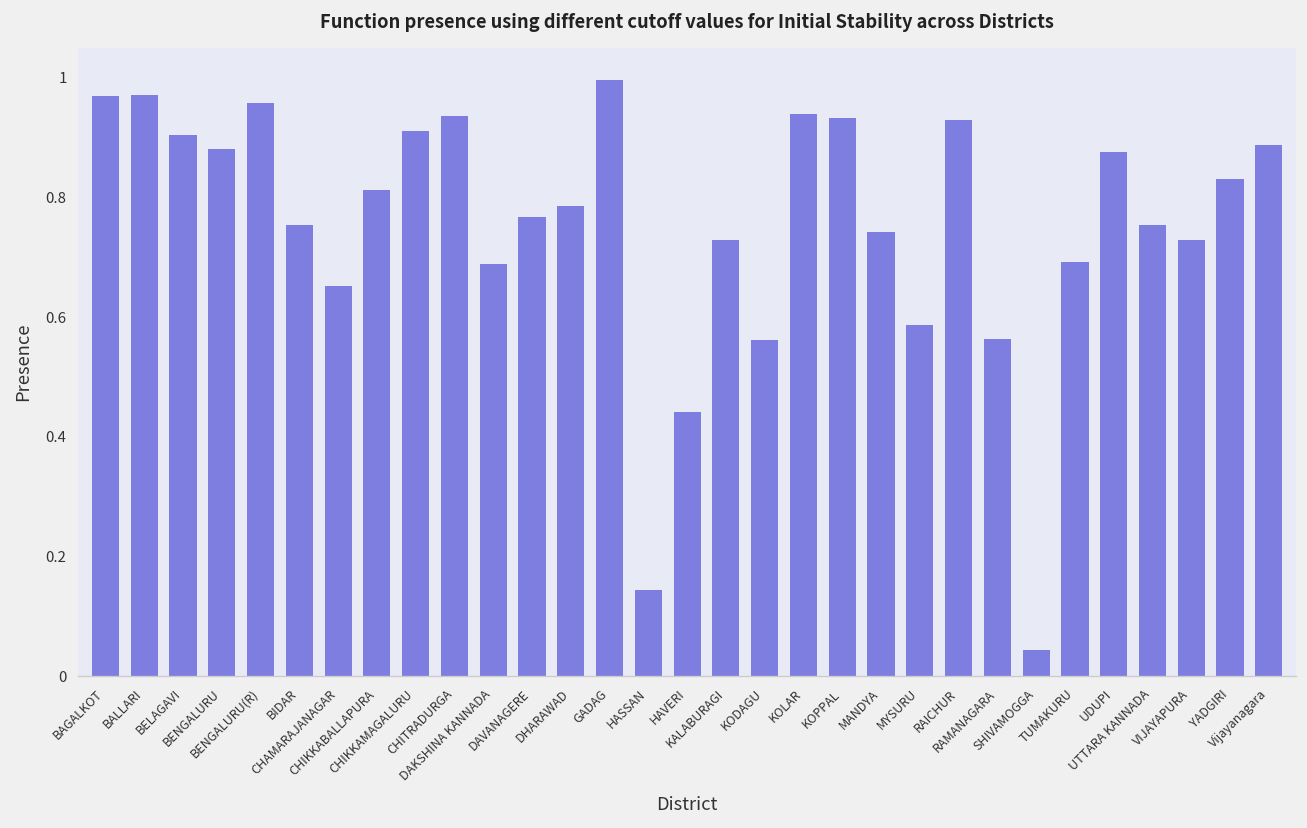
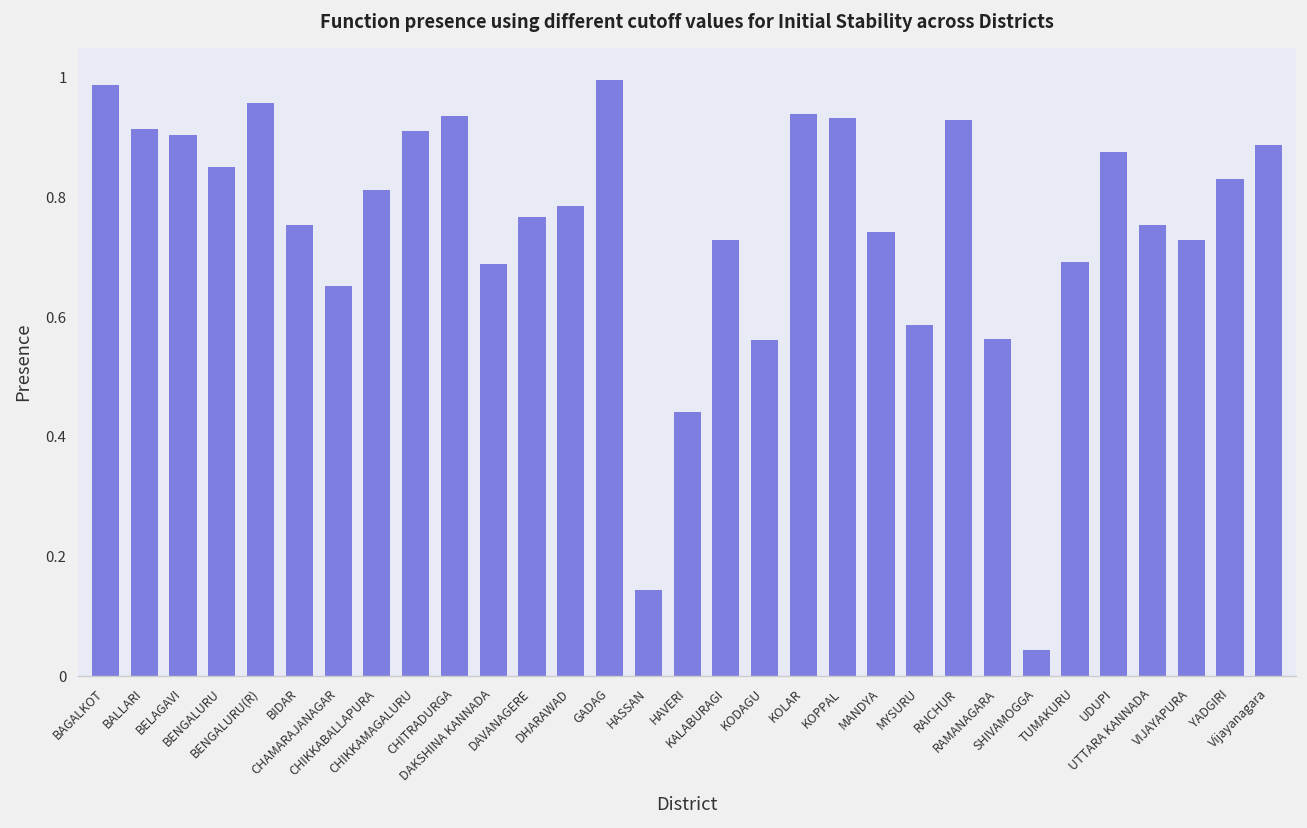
BAGALKOT: 0.97 -> 0.99
BALLARI: 0.97 -> 0.91
BENGALURU: 0.88 -> 0.85
